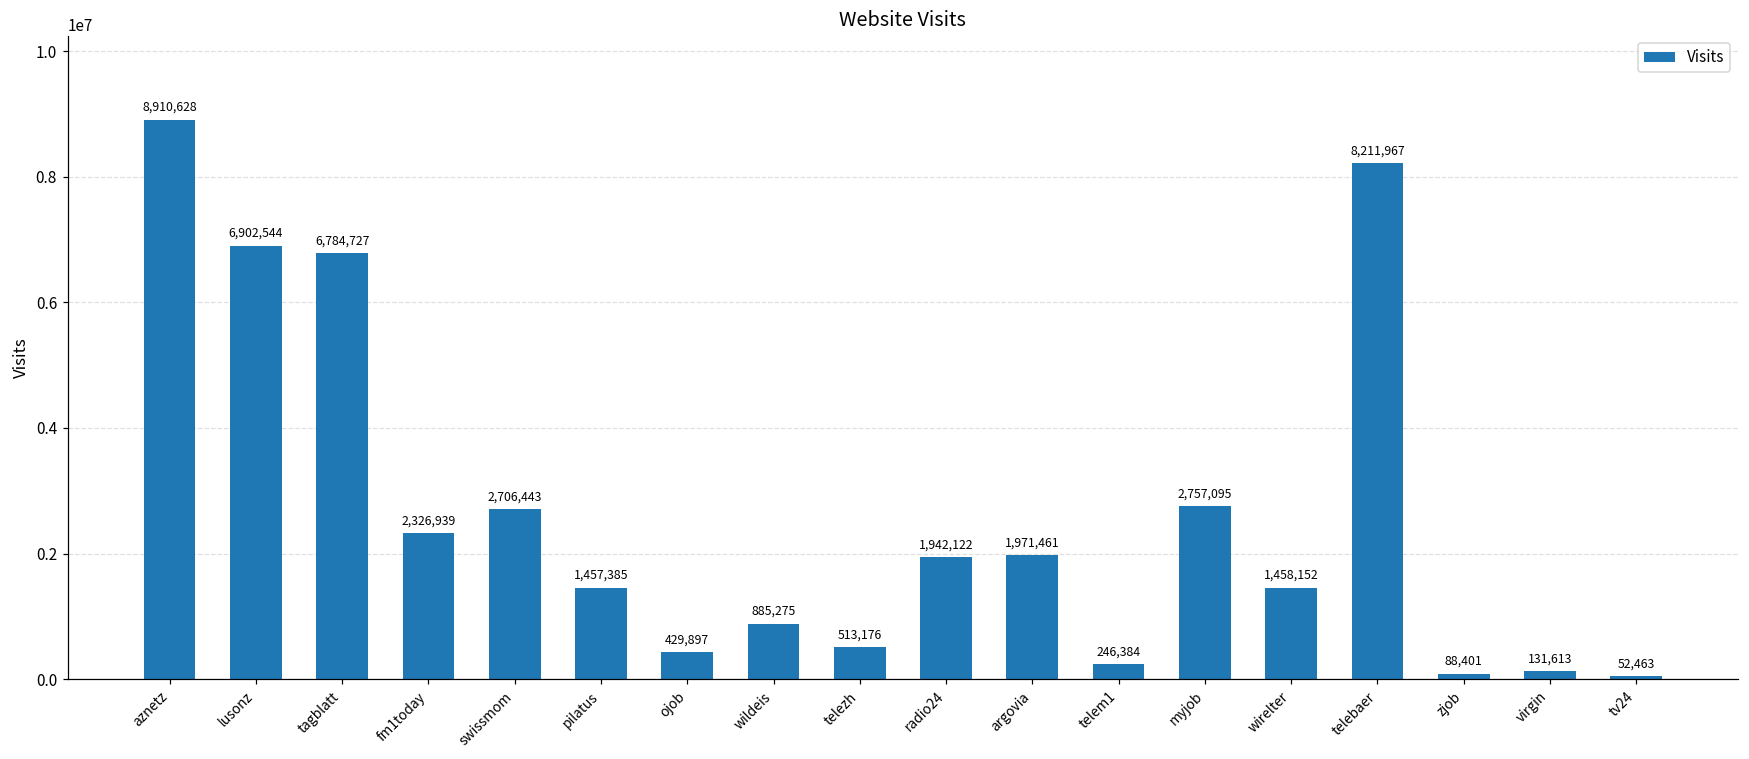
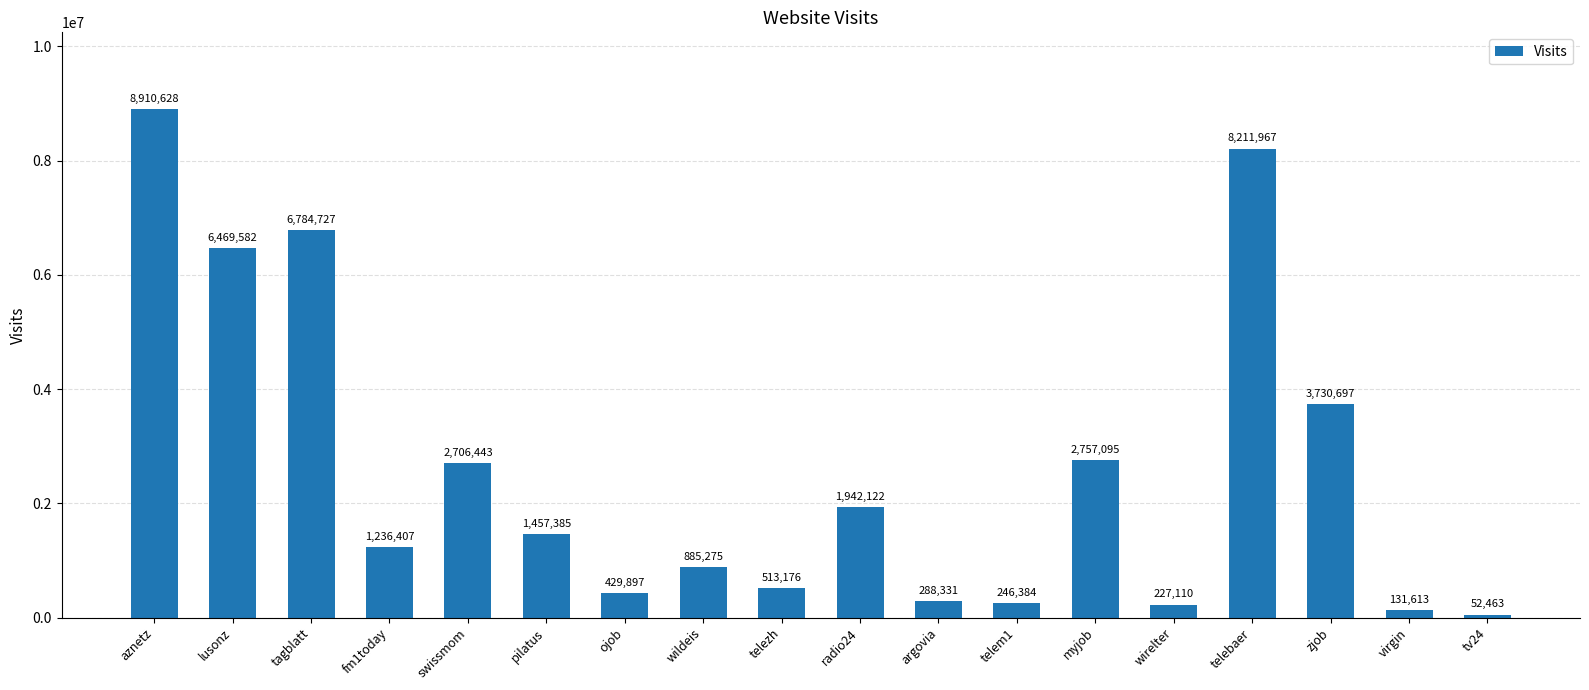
lusonz: 6,902,544 -> 6,469,582
fm1today: 2,326,939 -> 1,236,407
argovia: 1,971,461 -> 288,331
wirelter: 1,458,152 -> 227,110
zjob: 88,401 -> 3,730,697
